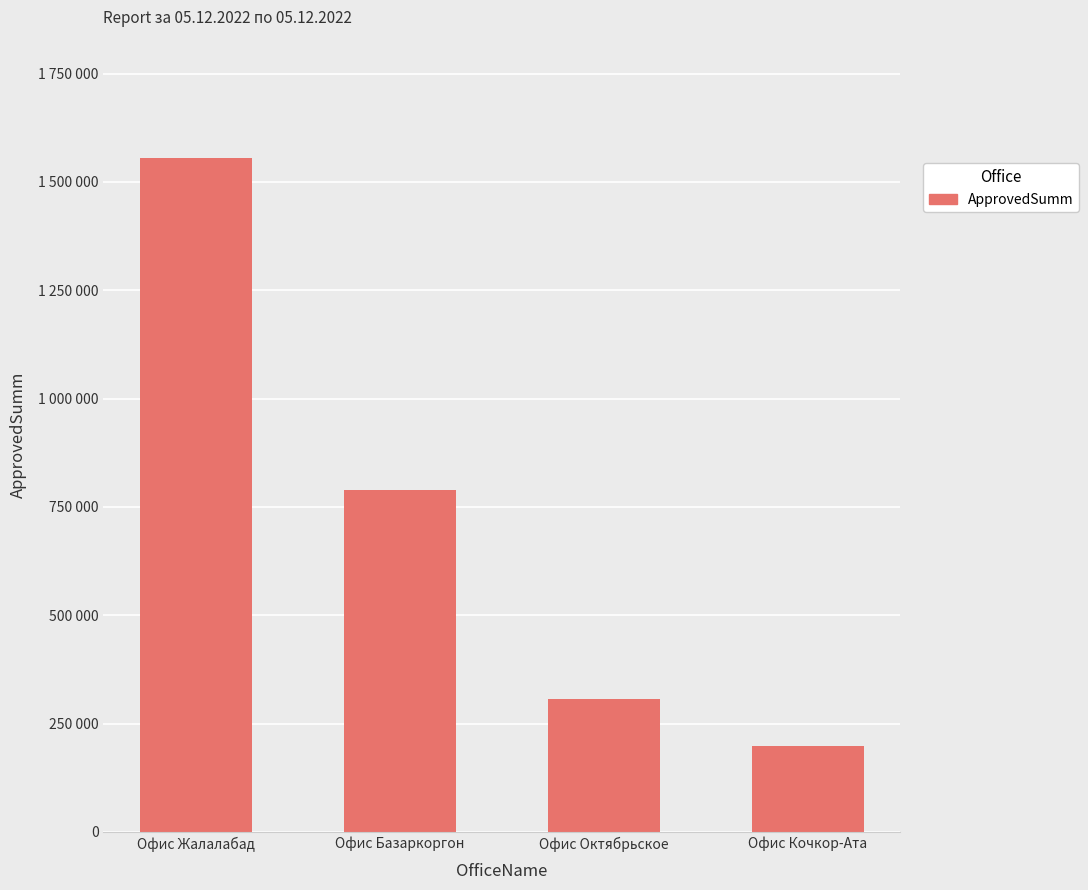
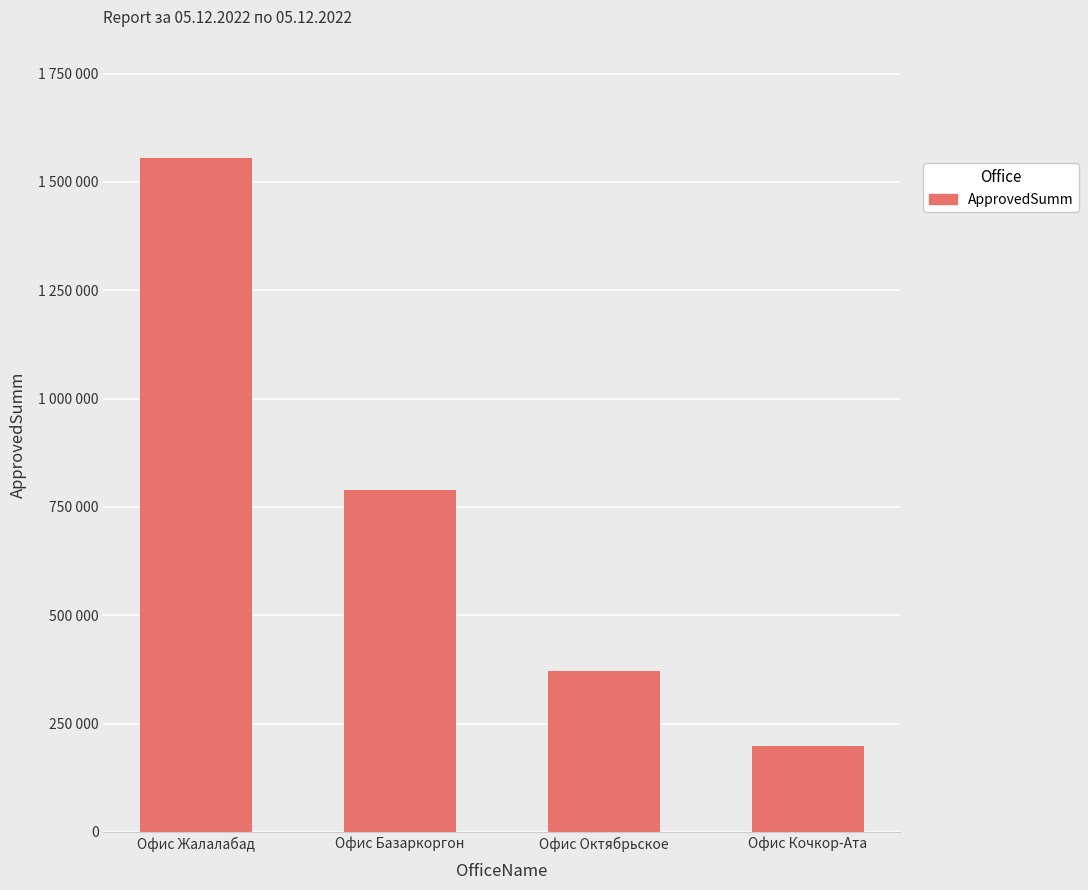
Офис Октябрьское: 310000 -> 370000
